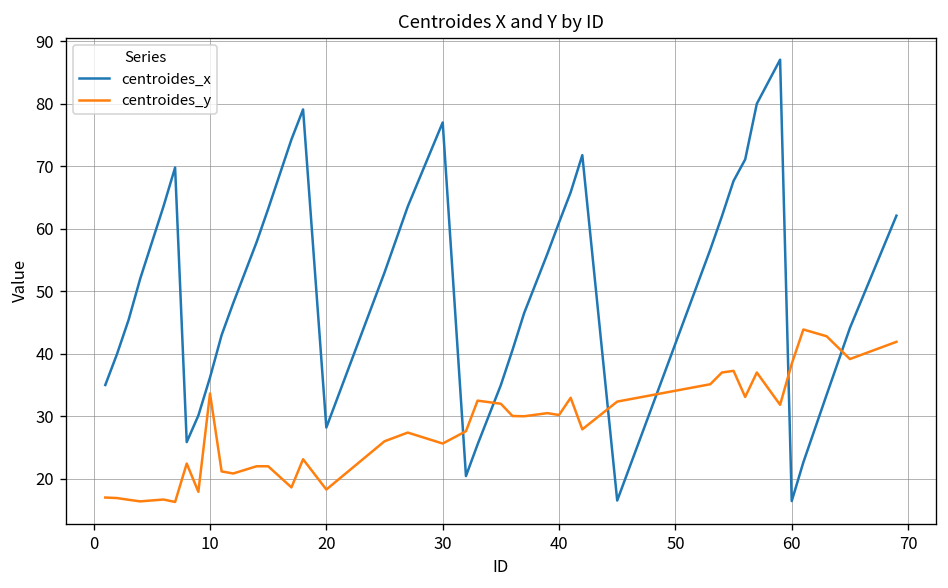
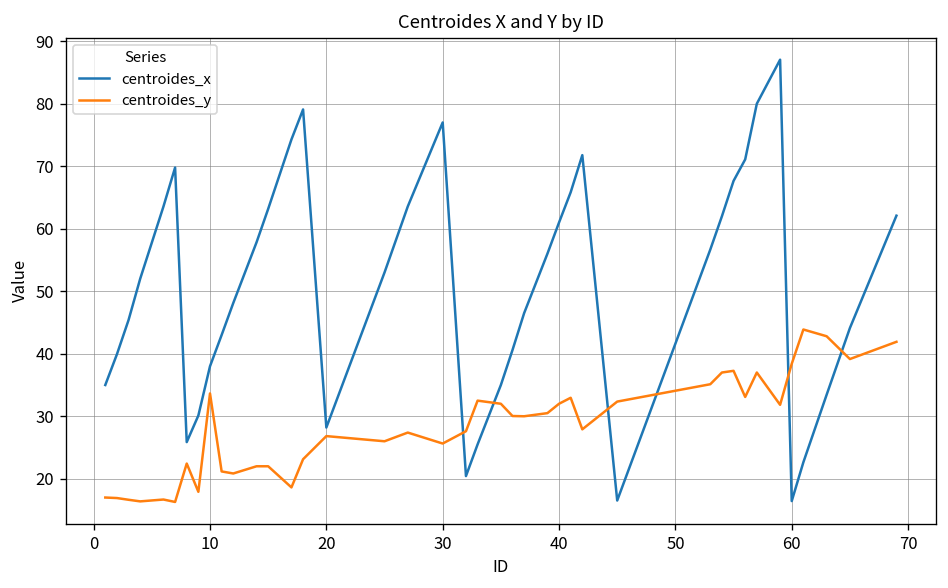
centroides_x, 10: 36 -> 38
centroides_y, 20: 18 -> 27
centroides_y, 40: 30 -> 32
